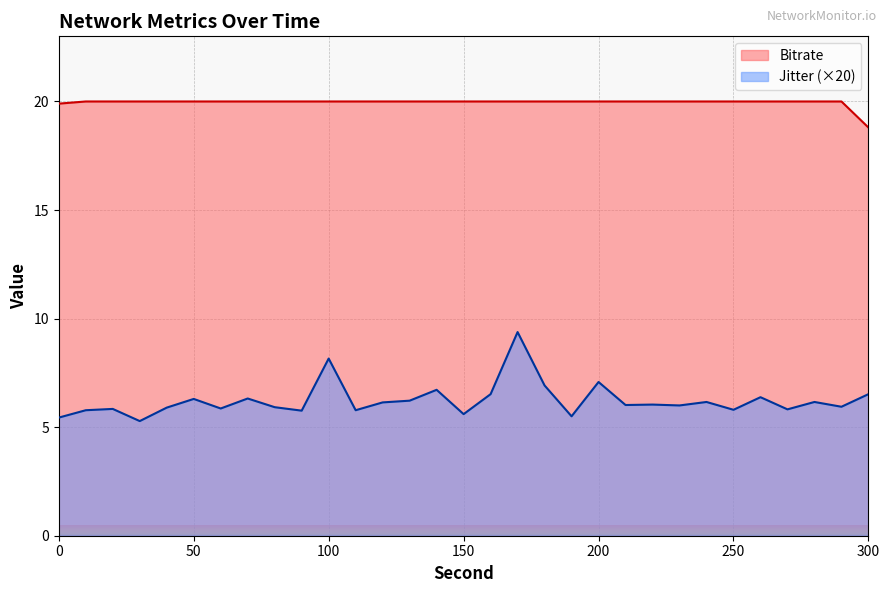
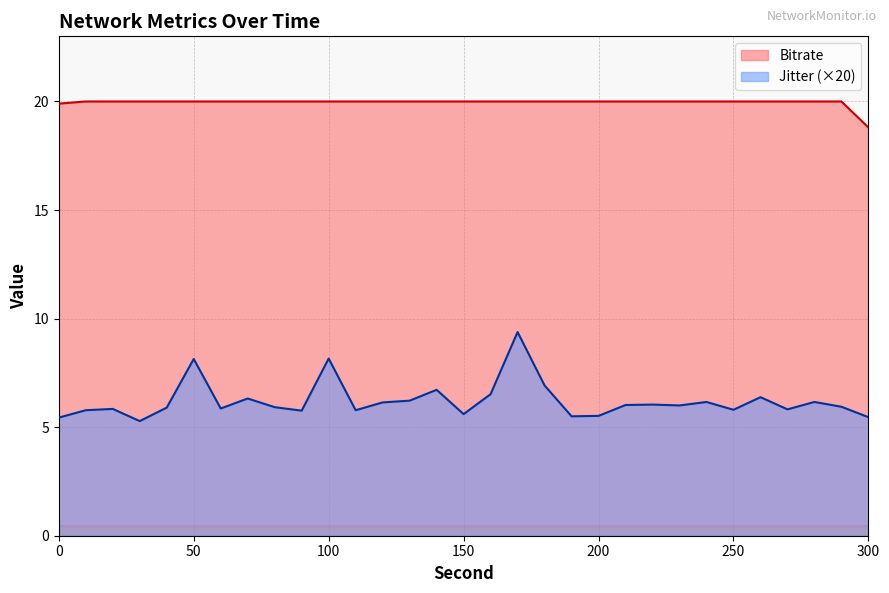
Jitter (×20), 50: 6.3 -> 8.1
Jitter (×20), 200: 7.1 -> 5.5
Jitter (×20), 300: 6.5 -> 5.5
